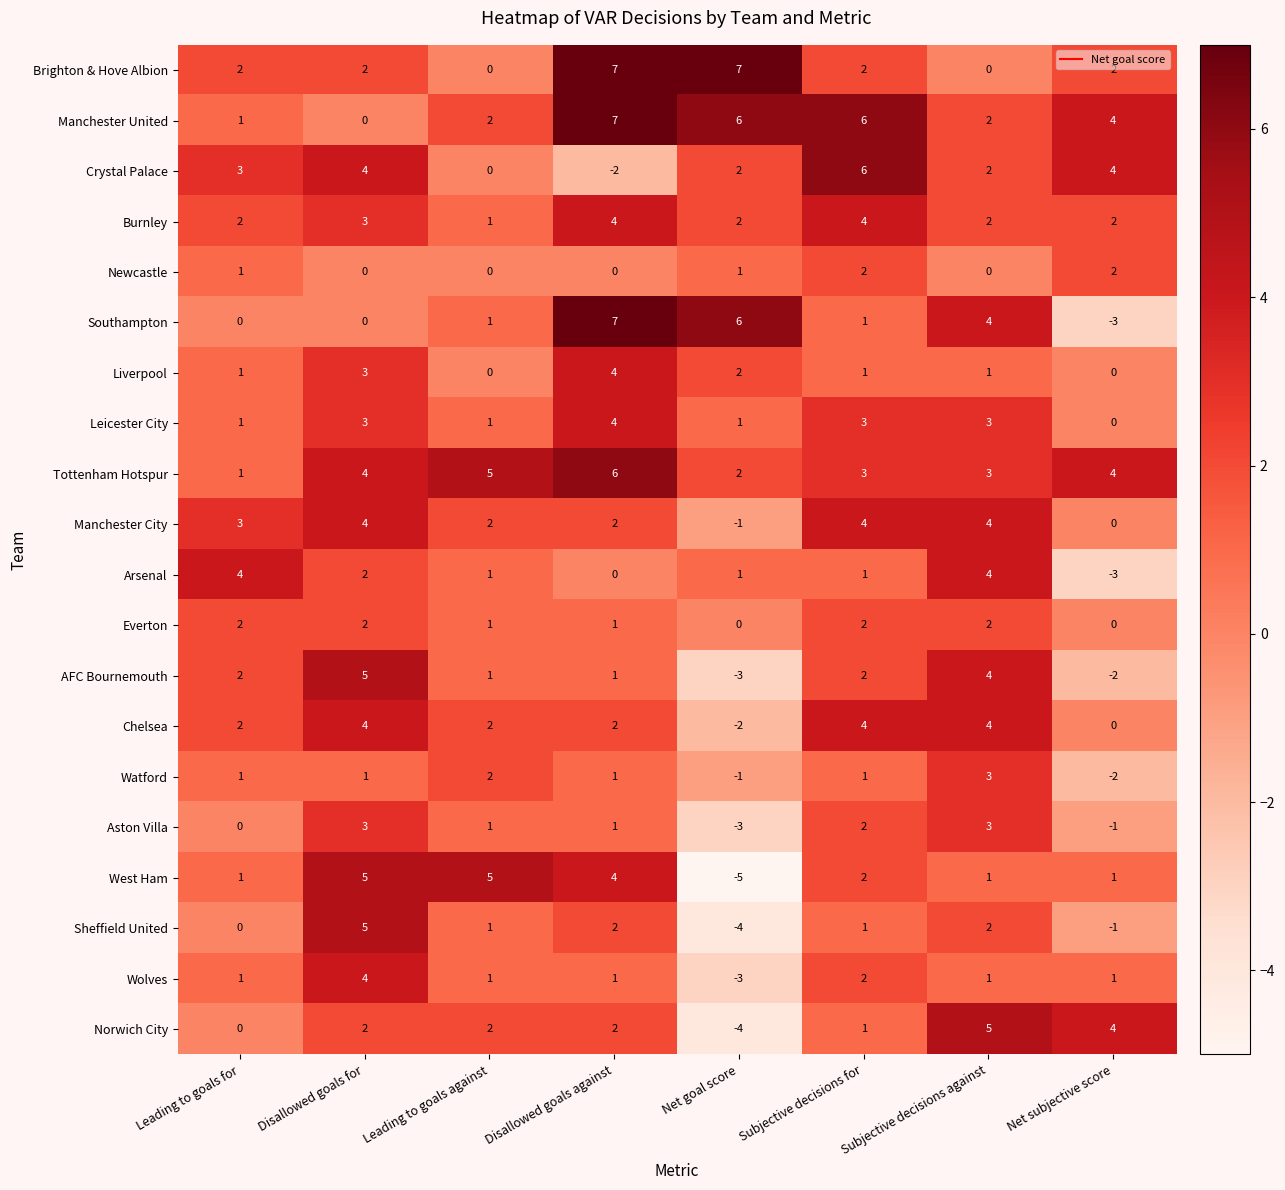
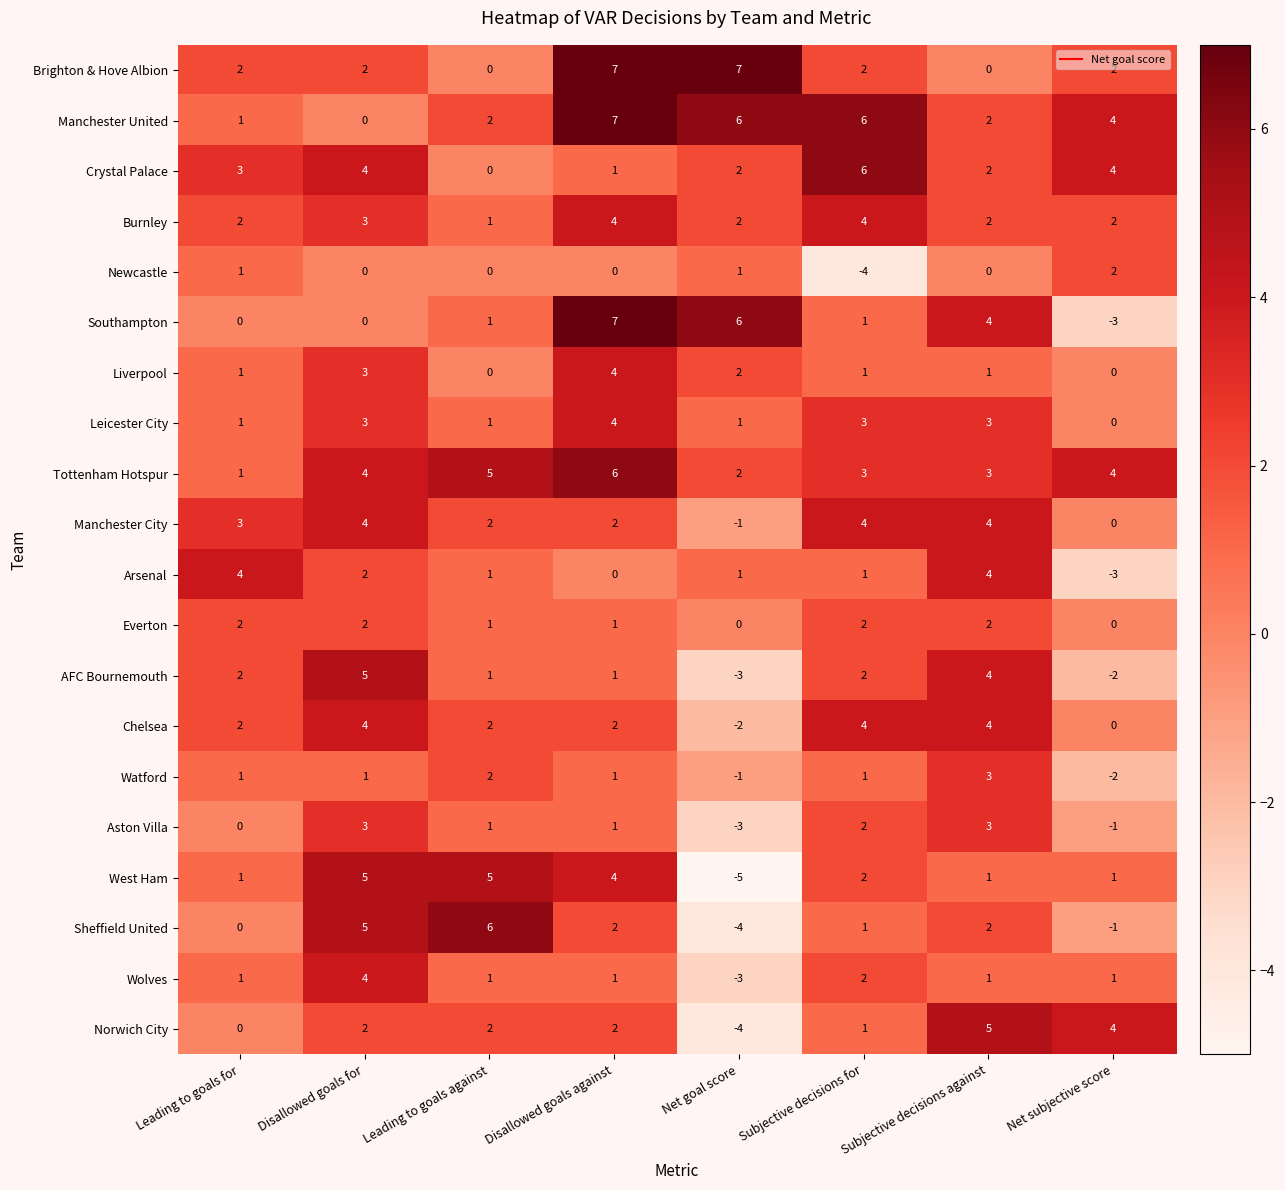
Crystal Palace, Disallowed goals against: -2 -> 1
Newcastle, Subjective decisions for: 2 -> -4
Sheffield United, Leading to goals against: 1 -> 6
